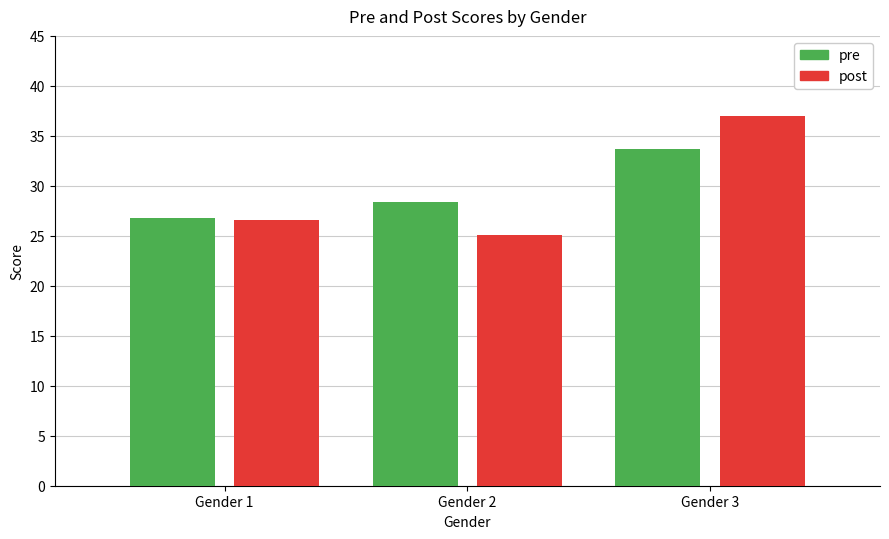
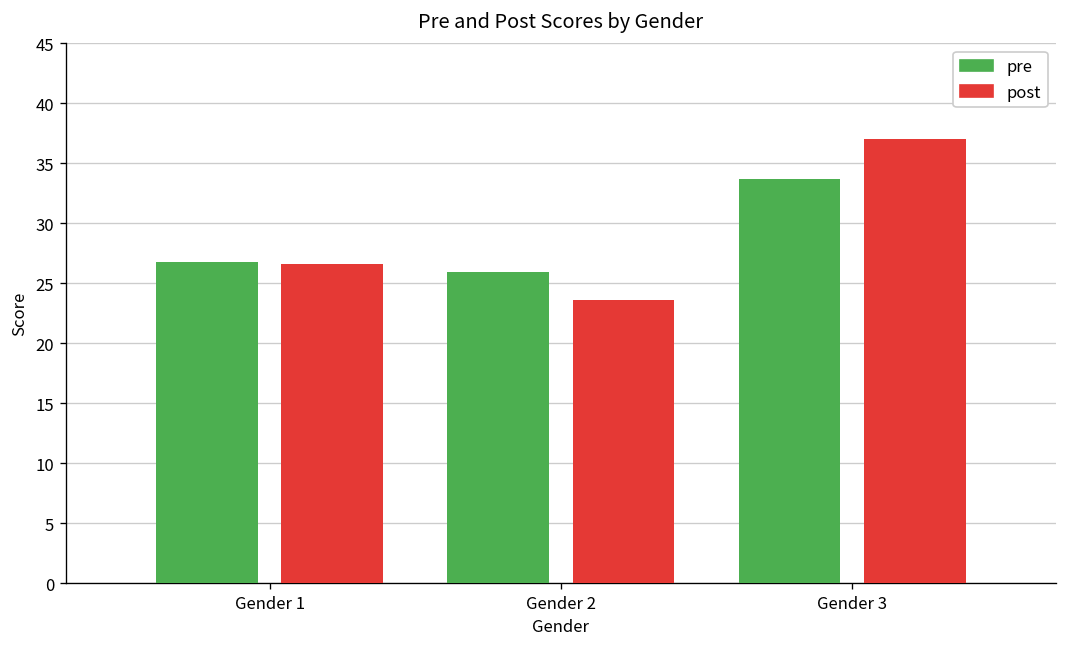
pre, Gender 2: 28 -> 26
post, Gender 2: 25 -> 24
